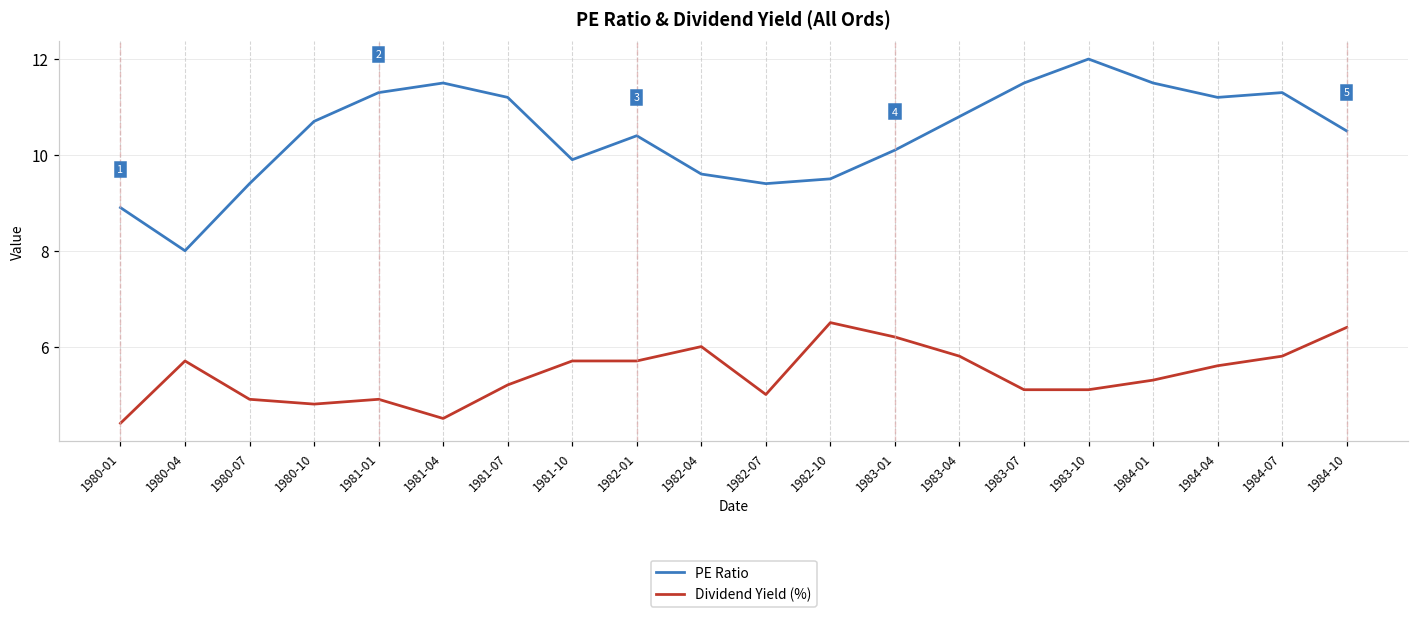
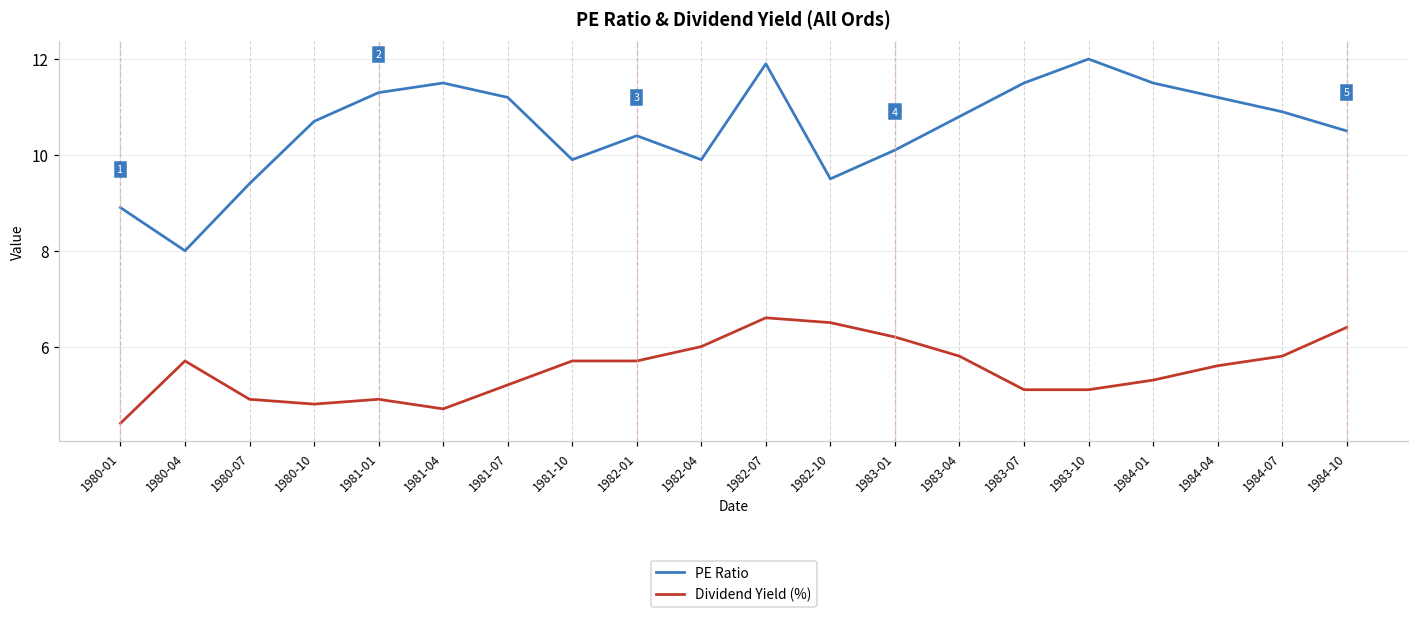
Dividend Yield (%), 1981-04: 4.5 -> 4.7
PE Ratio, 1982-04: 9.6 -> 9.9
PE Ratio, 1982-07: 9.4 -> 11.9
Dividend Yield (%), 1982-07: 5.0 -> 6.6
PE Ratio, 1984-07: 11.3 -> 10.9
